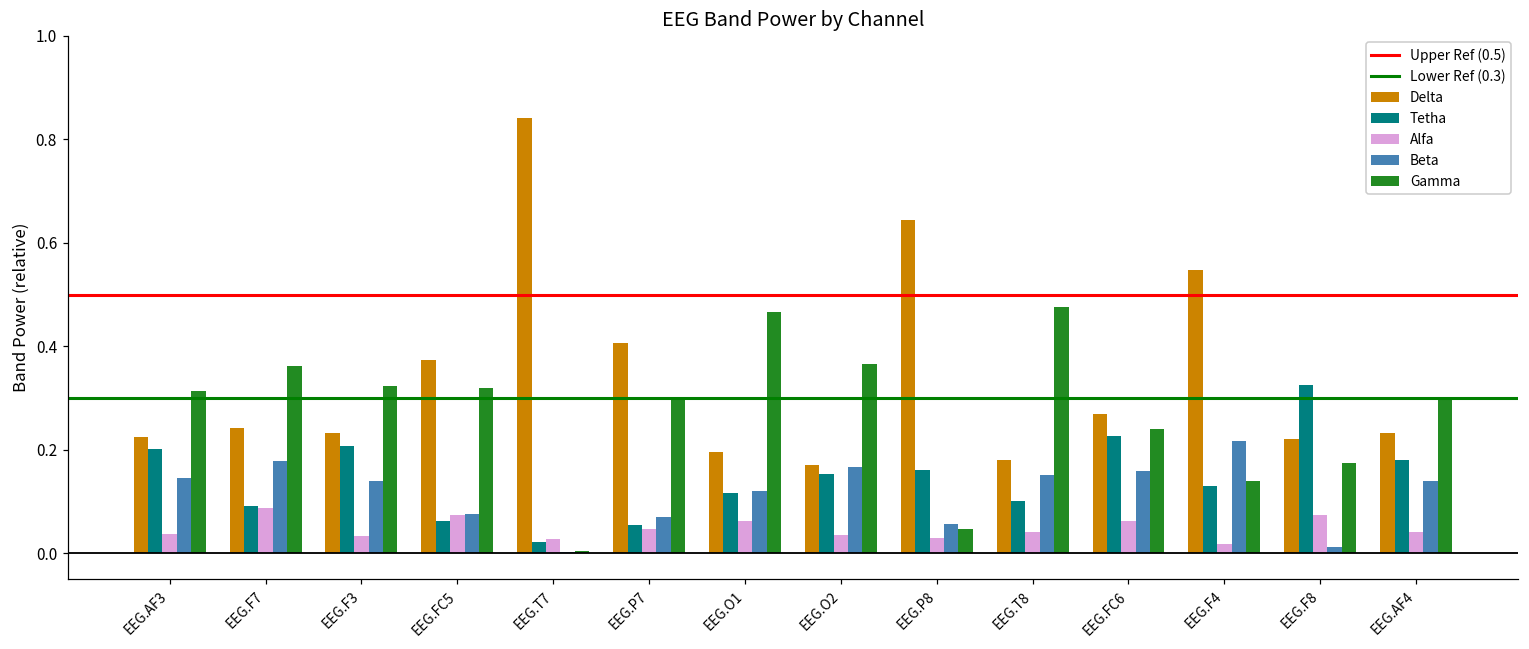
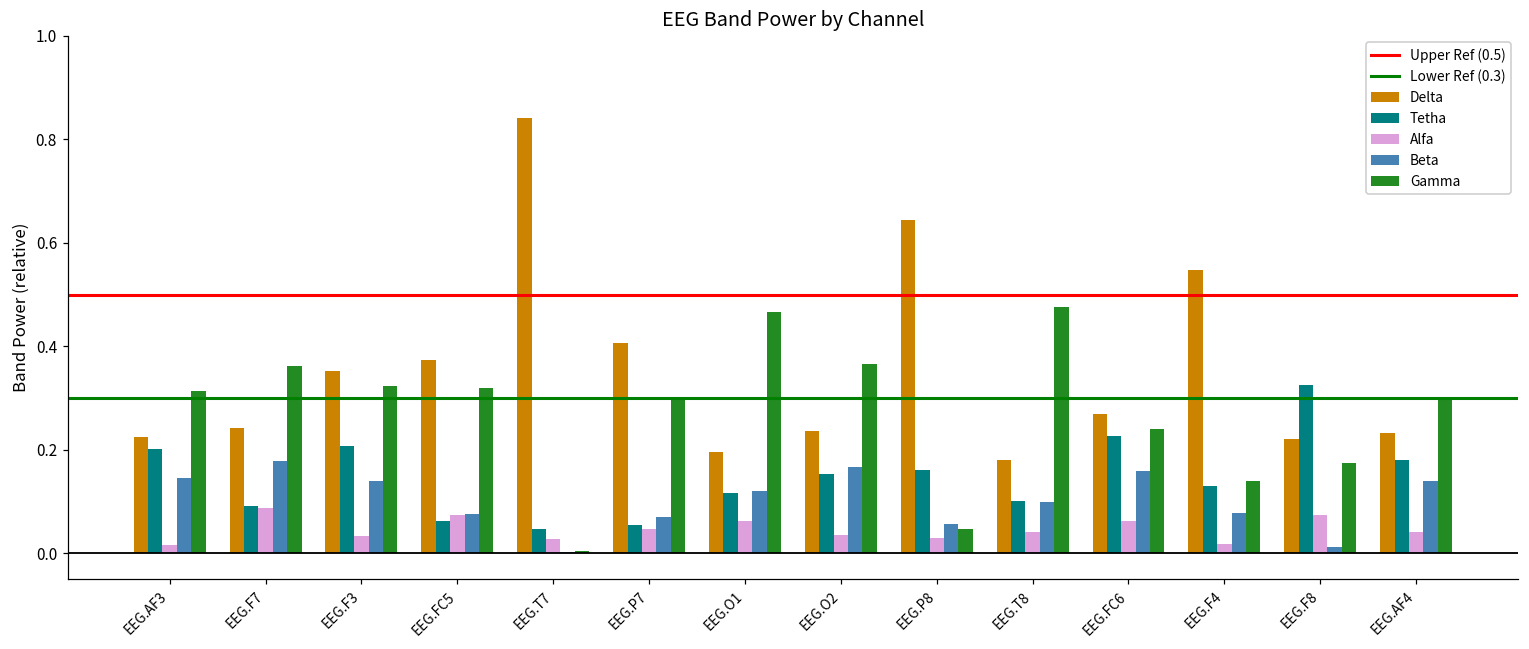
Alfa, EEG.AF3: 0.04 -> 0.02
Delta, EEG.F3: 0.23 -> 0.35
Tetha, EEG.T7: 0.02 -> 0.05
Delta, EEG.O2: 0.17 -> 0.24
Beta, EEG.T8: 0.15 -> 0.10
Beta, EEG.F4: 0.22 -> 0.08
